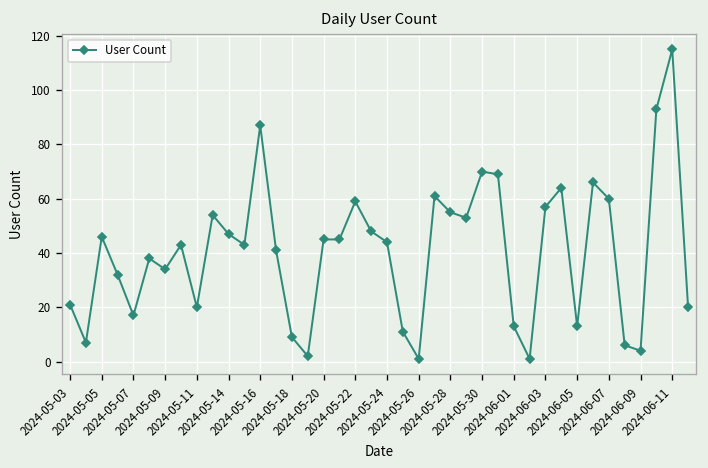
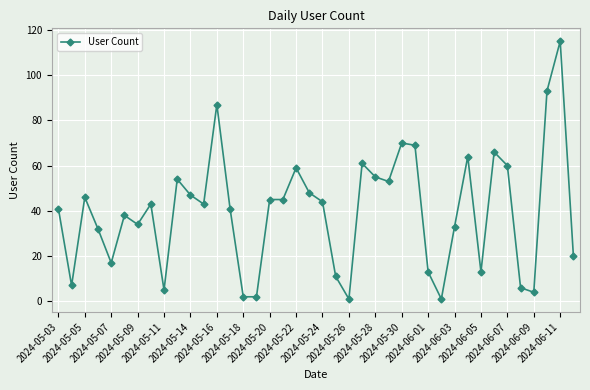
2024-05-03: 21 -> 41
2024-05-11: 20 -> 5
2024-05-18: 9 -> 2
2024-06-03: 57 -> 33
